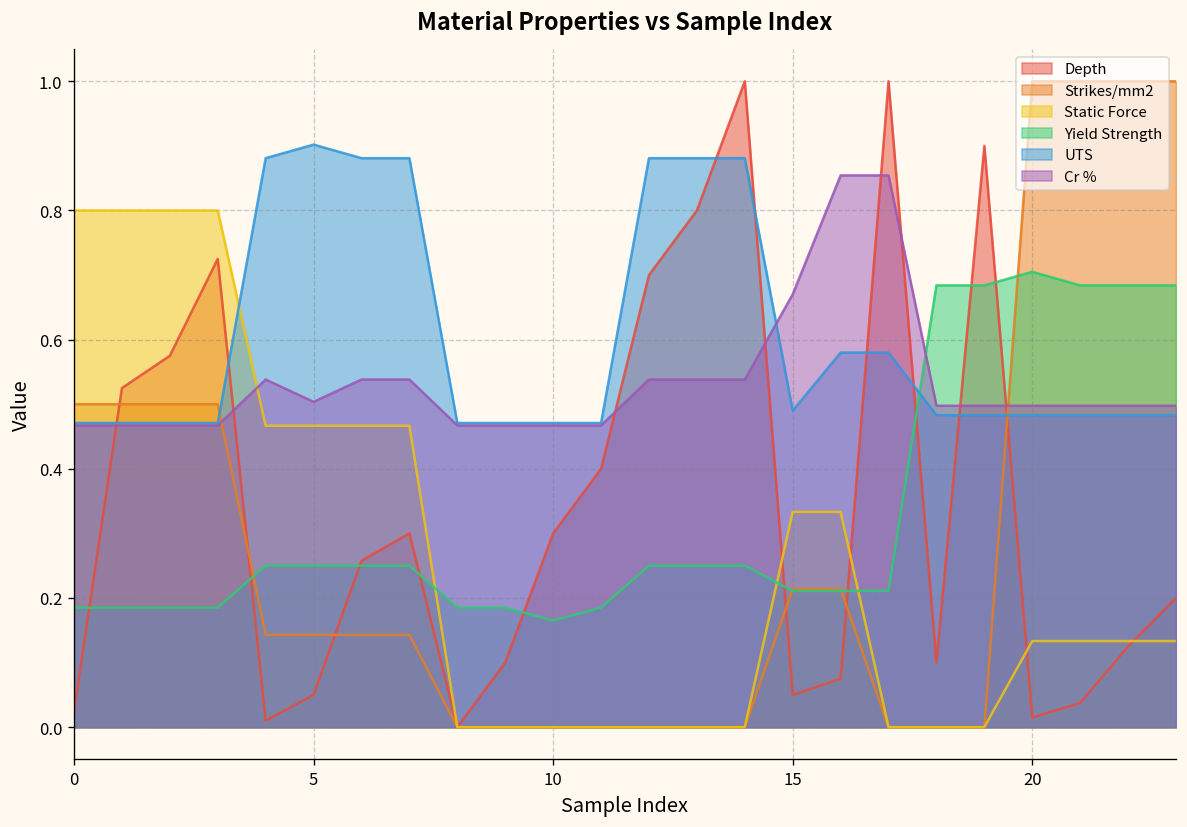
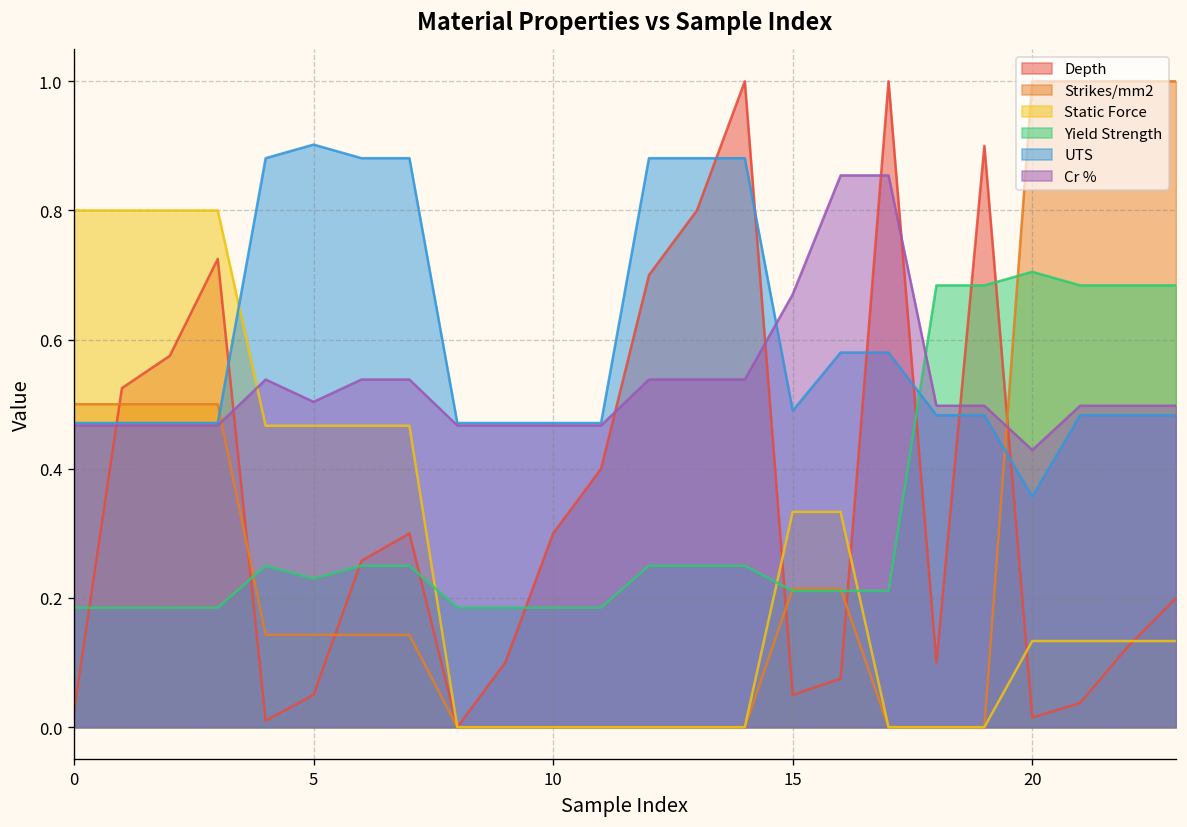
Yield Strength, 5: 0.25 -> 0.23
Yield Strength, 10: 0.17 -> 0.19
UTS, 20: 0.48 -> 0.36
Cr %, 20: 0.50 -> 0.43
